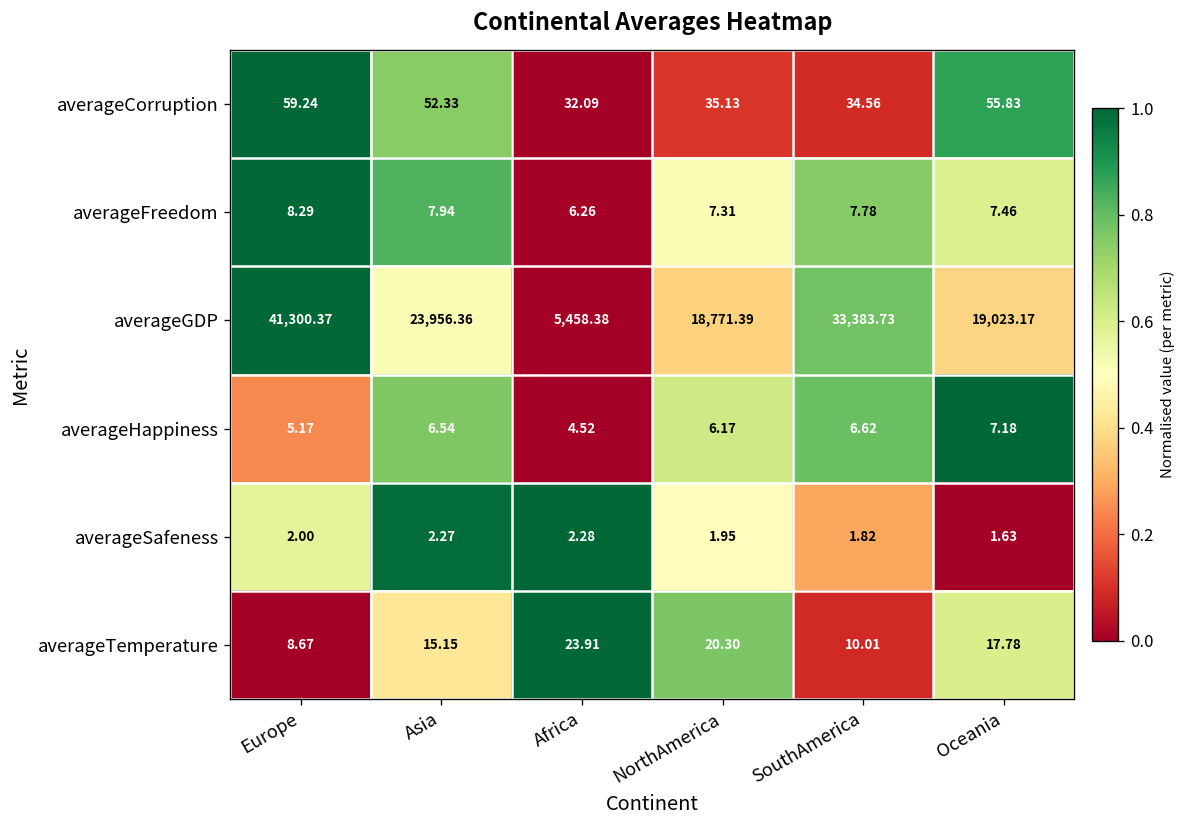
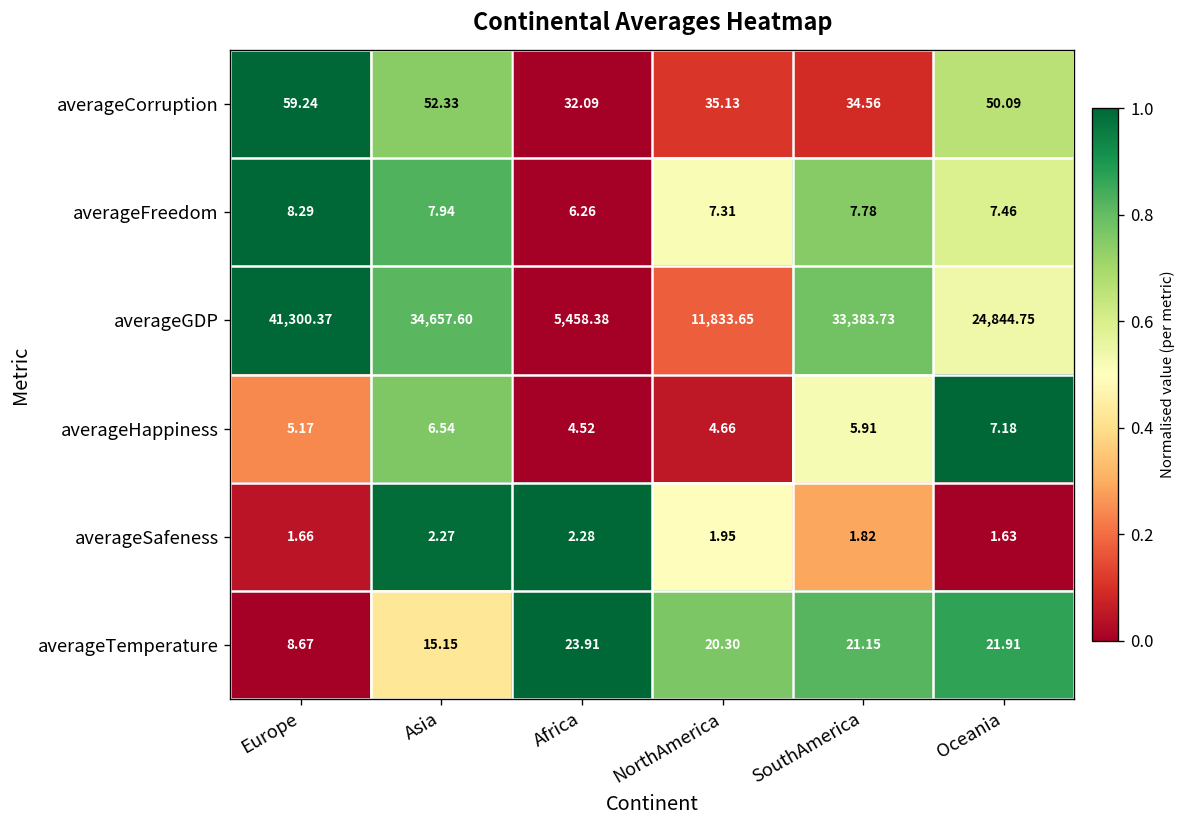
averageCorruption, Oceania: 55.83 -> 50.09
averageGDP, Asia: 23,956.36 -> 34,657.60
averageGDP, NorthAmerica: 18,771.39 -> 11,833.65
averageGDP, Oceania: 19,023.17 -> 24,844.75
averageHappiness, NorthAmerica: 6.17 -> 4.66
averageHappiness, SouthAmerica: 6.62 -> 5.91
averageSafeness, Europe: 2.00 -> 1.66
averageTemperature, SouthAmerica: 10.01 -> 21.15
averageTemperature, Oceania: 17.78 -> 21.91
